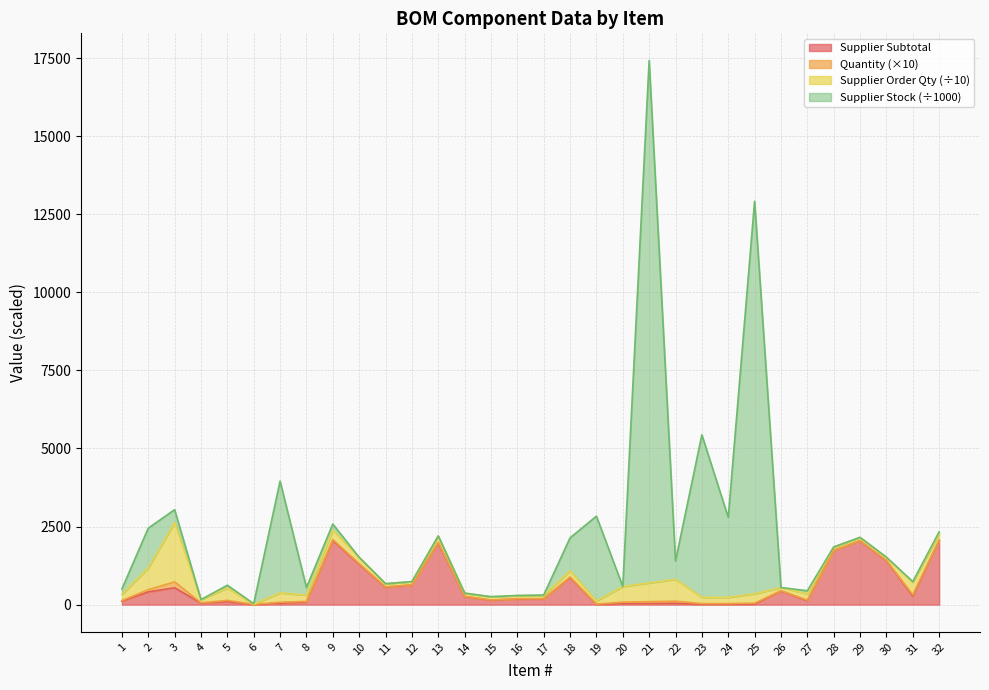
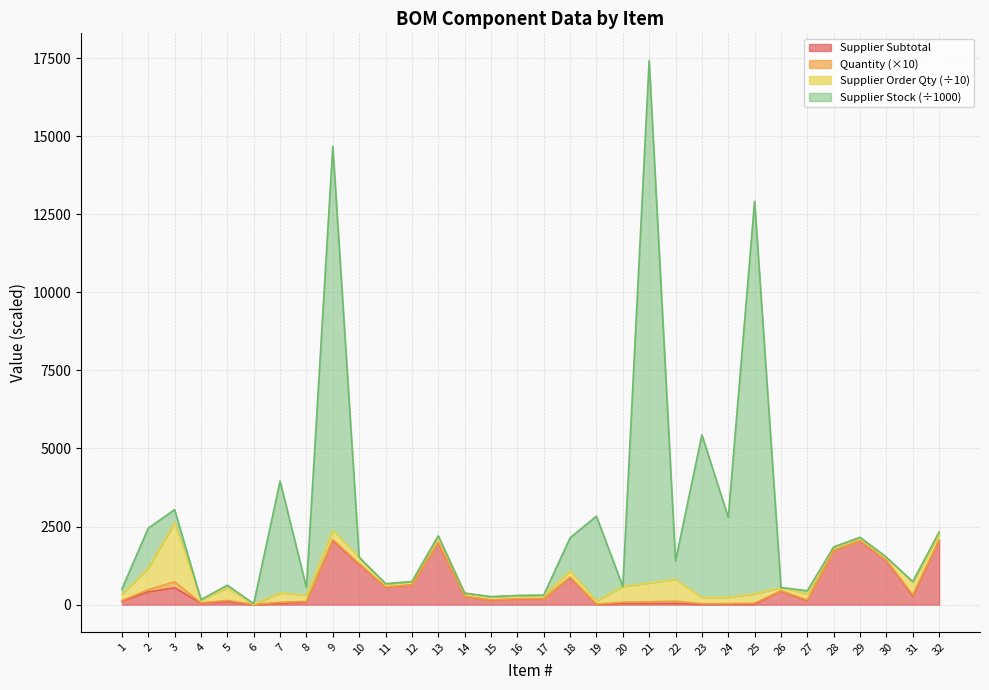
Supplier Stock (÷1000), 9: 200 -> 12300
